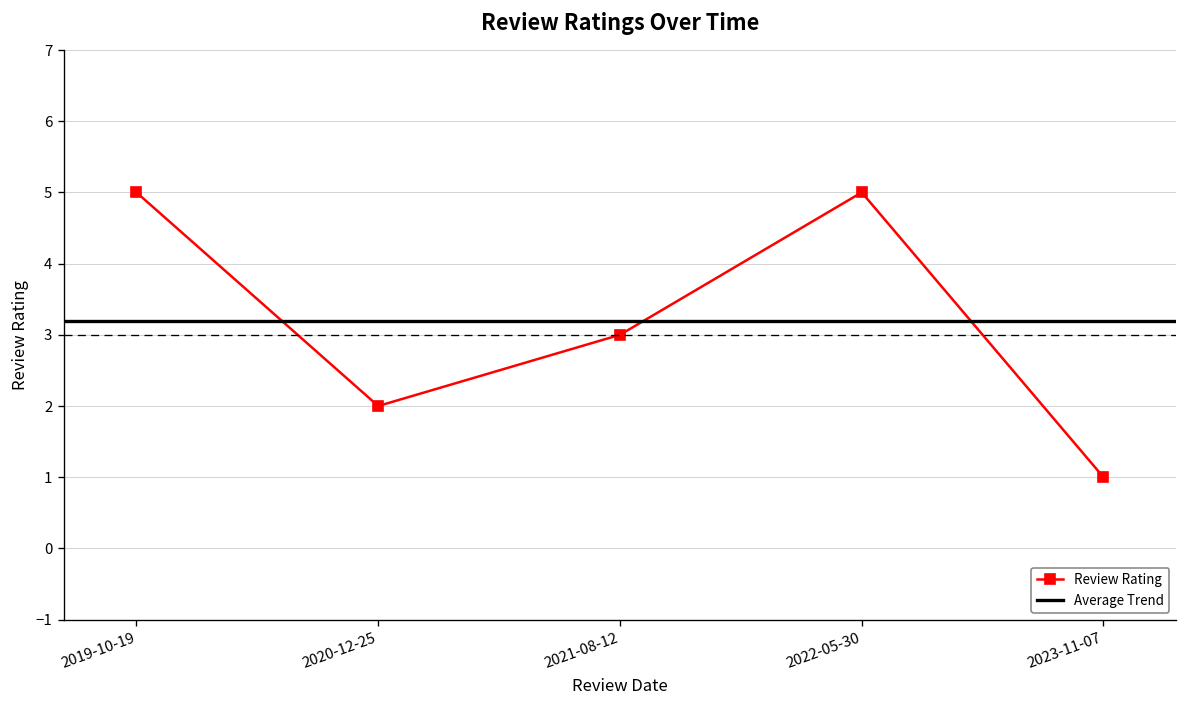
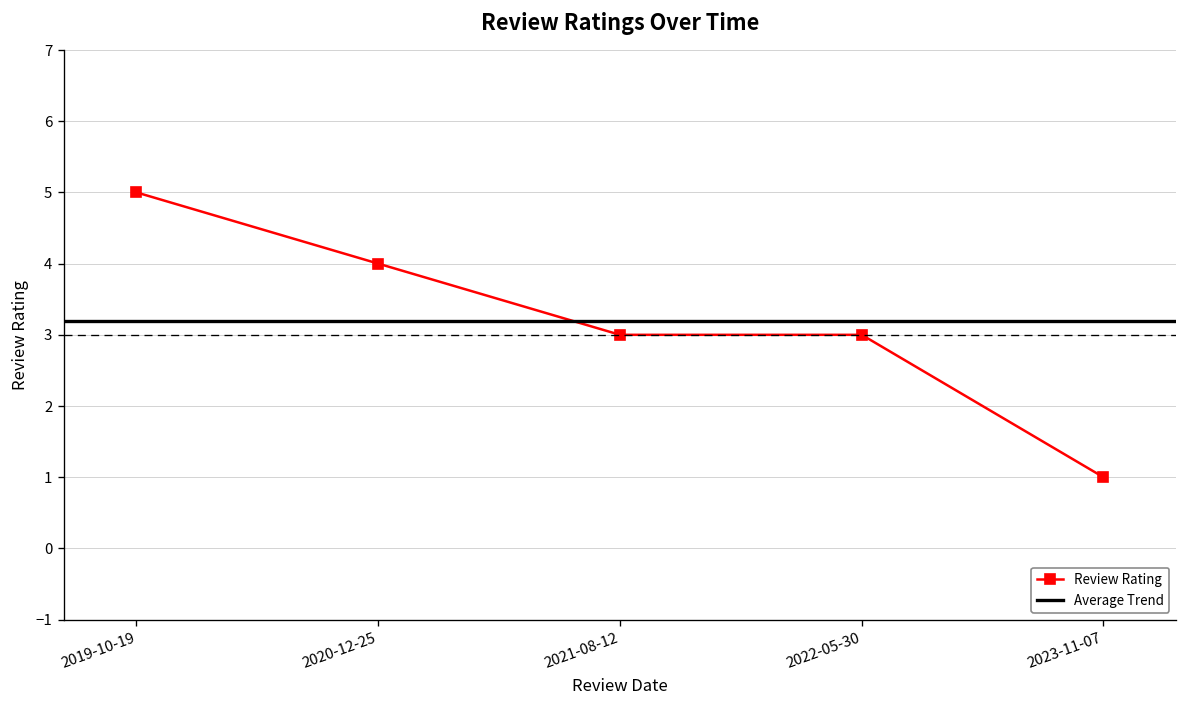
2020-12-25: 2 -> 4
2022-05-30: 5 -> 3
